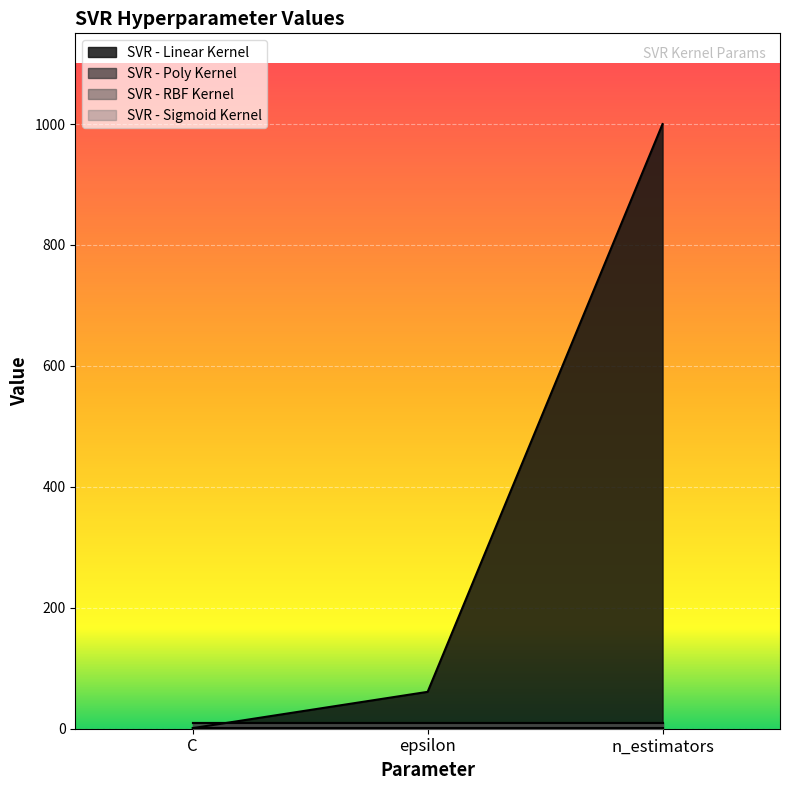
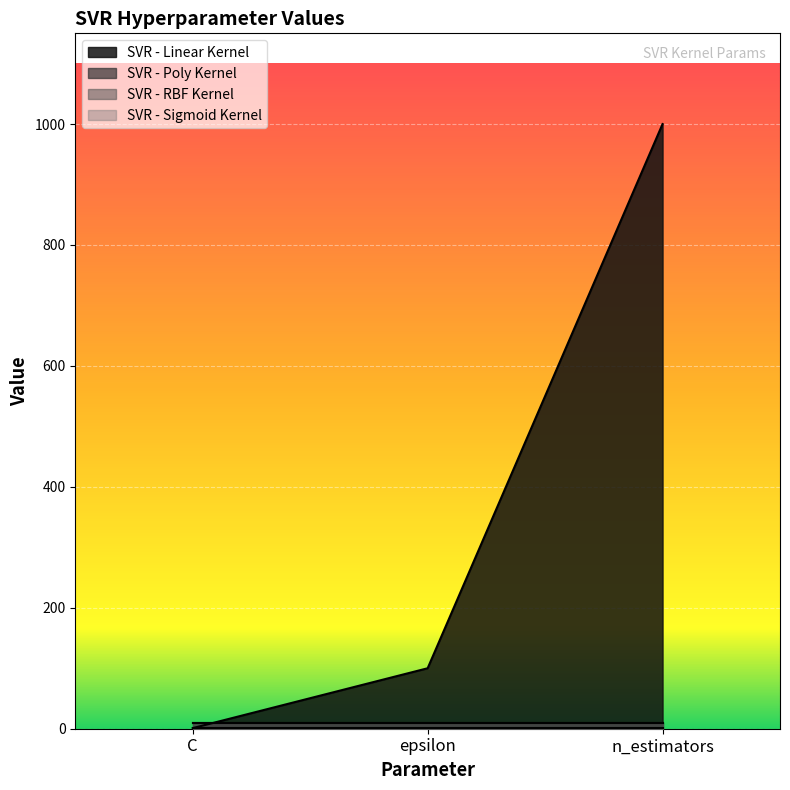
SVR - Linear Kernel, epsilon: 60 -> 100
